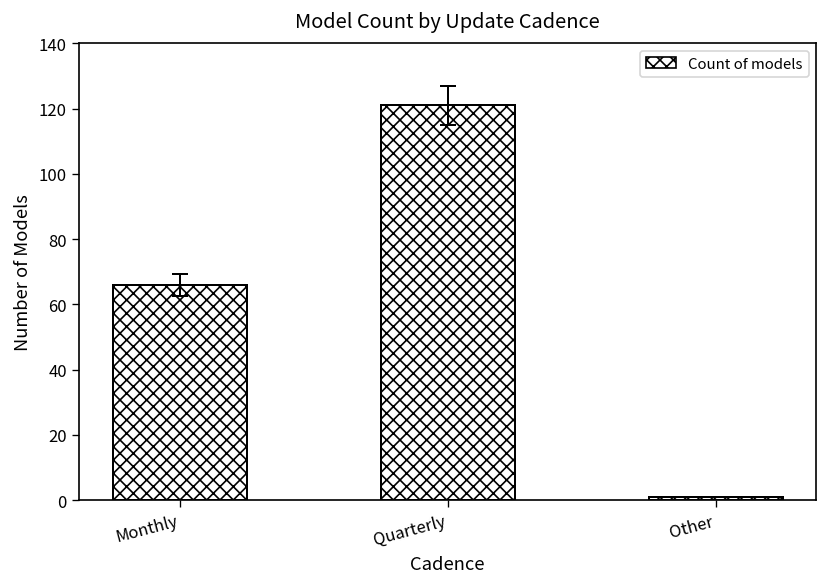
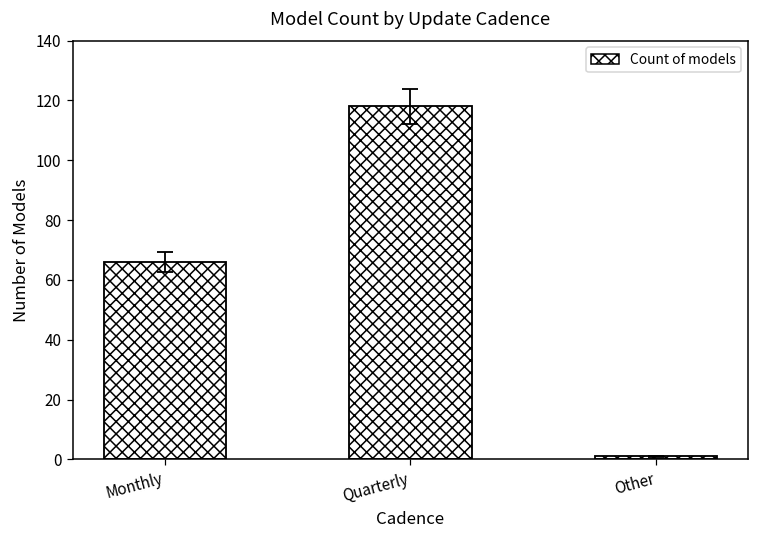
Count of models, Quarterly: 121 -> 118
